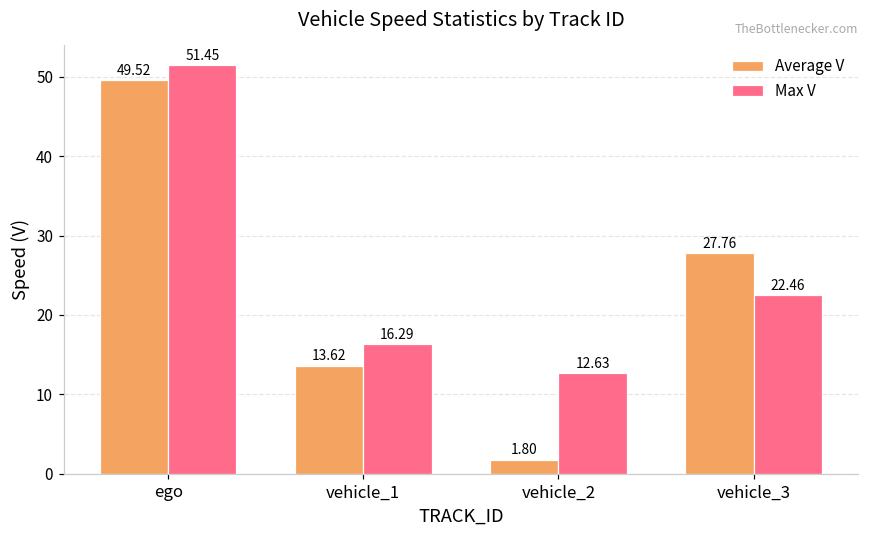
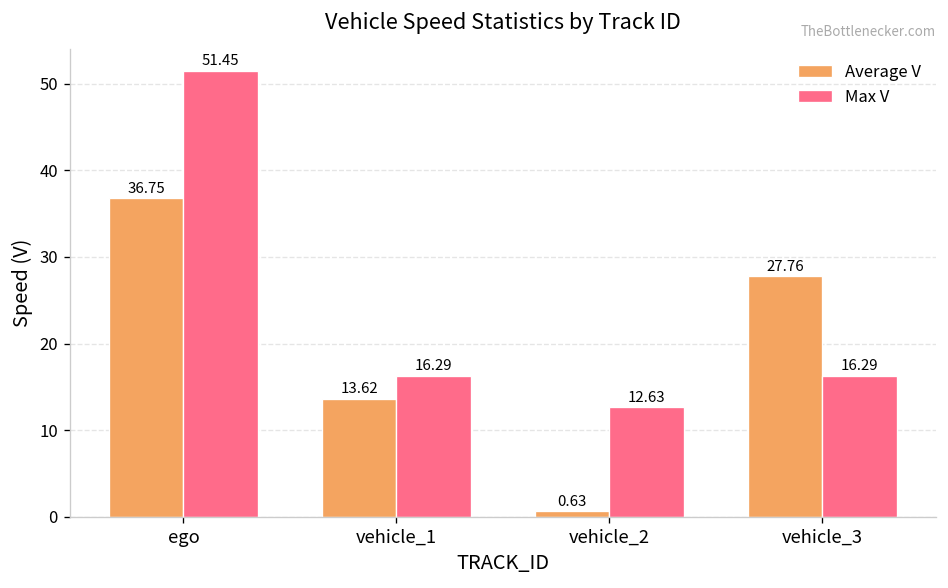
Average V, ego: 49.52 -> 36.75
Average V, vehicle_2: 1.80 -> 0.63
Max V, vehicle_3: 22.46 -> 16.29
